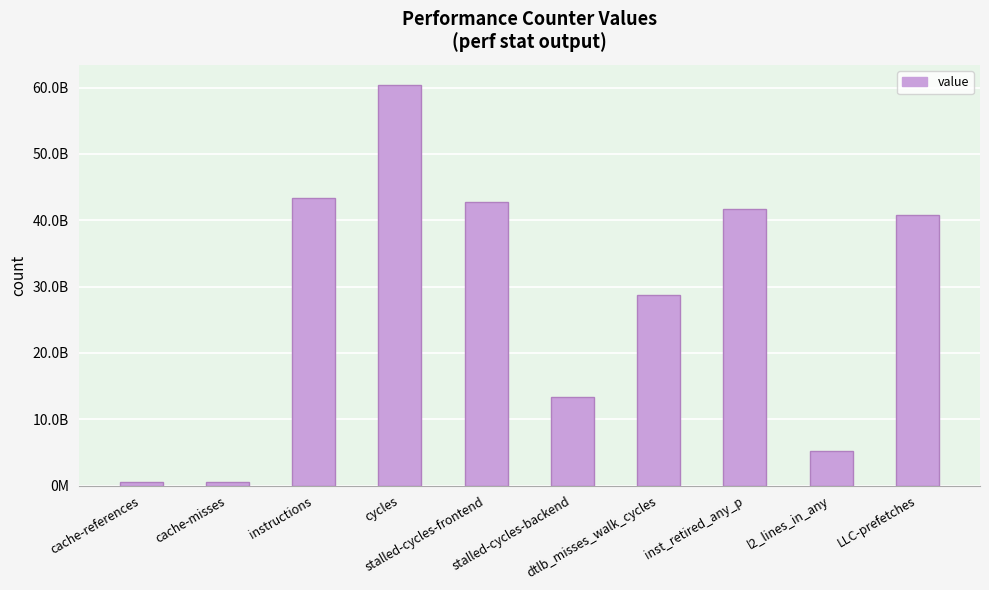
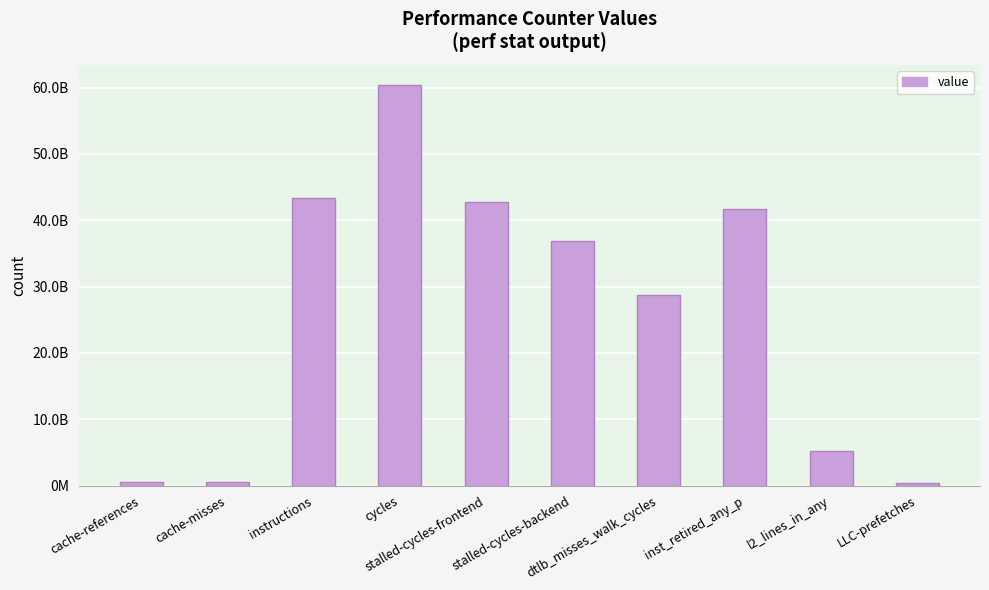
stalled-cycles-backend: 13000000000 -> 37000000000
LLC-prefetches: 41000000000 -> 0
